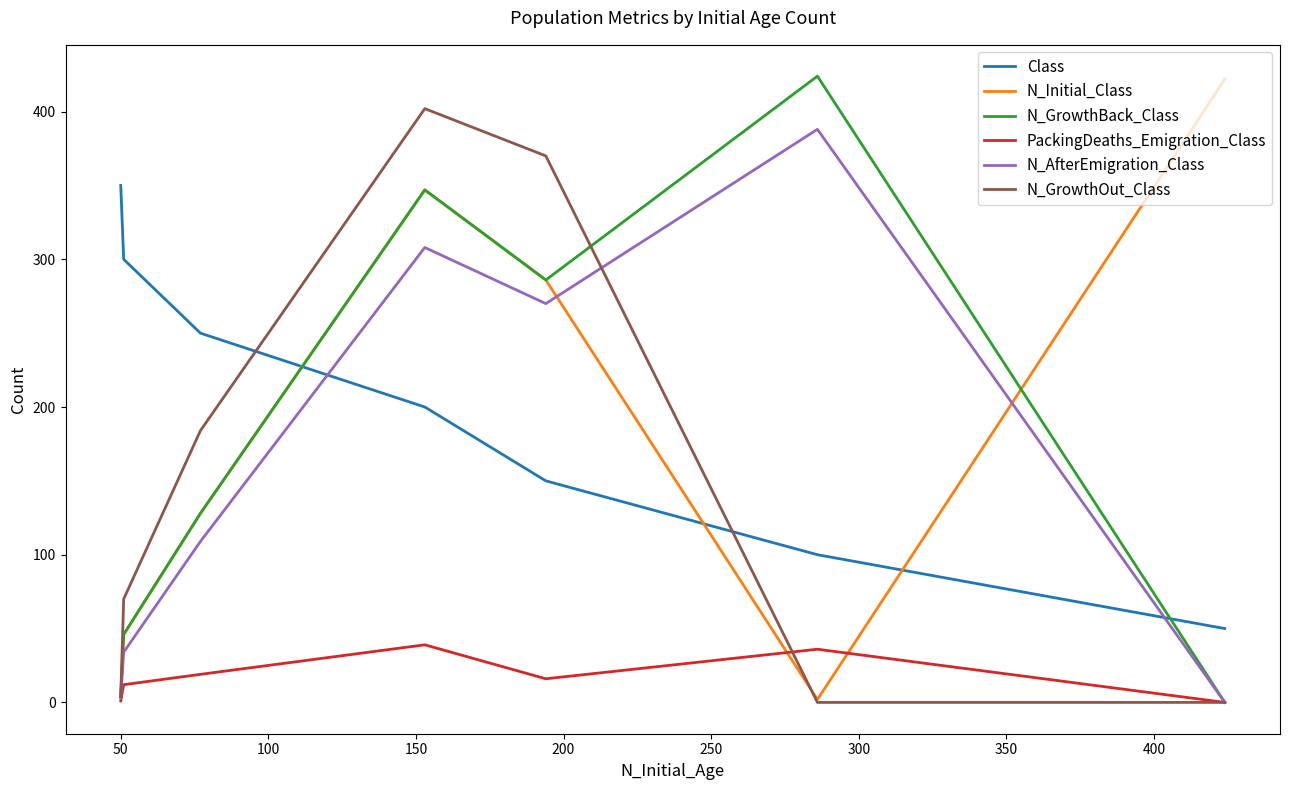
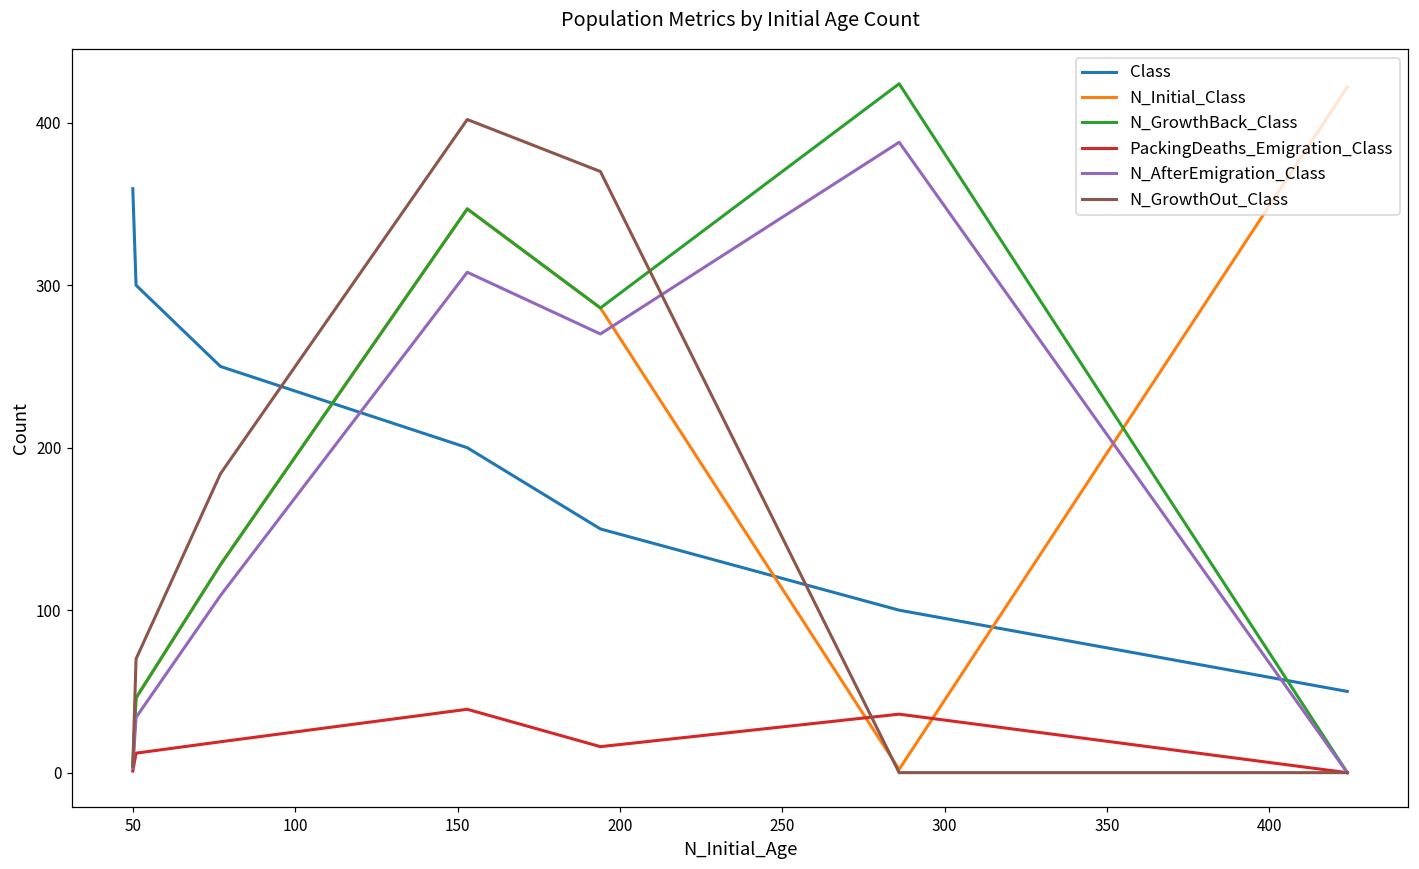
Class, 50: 350 -> 359
